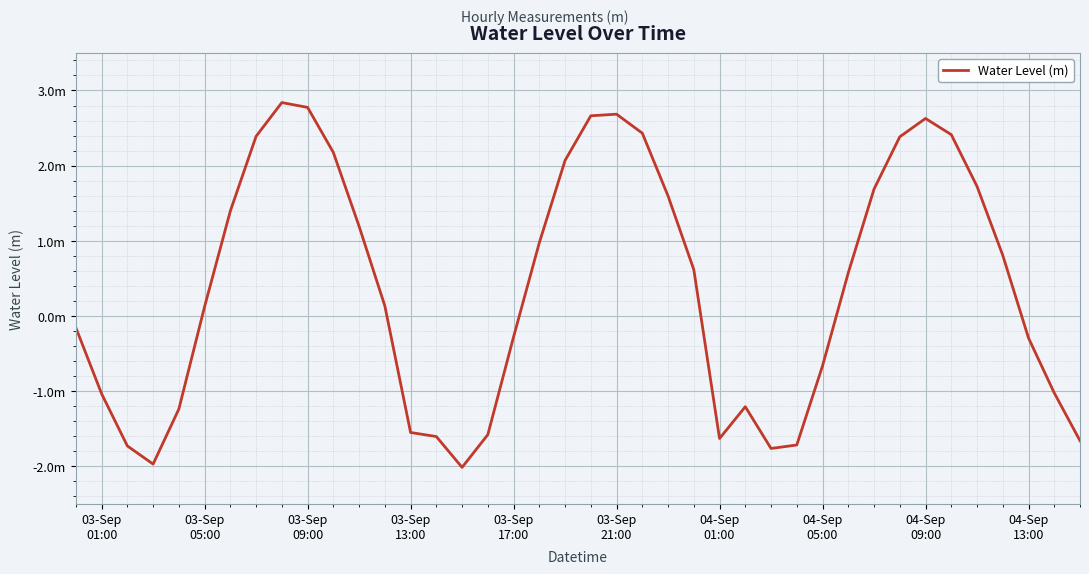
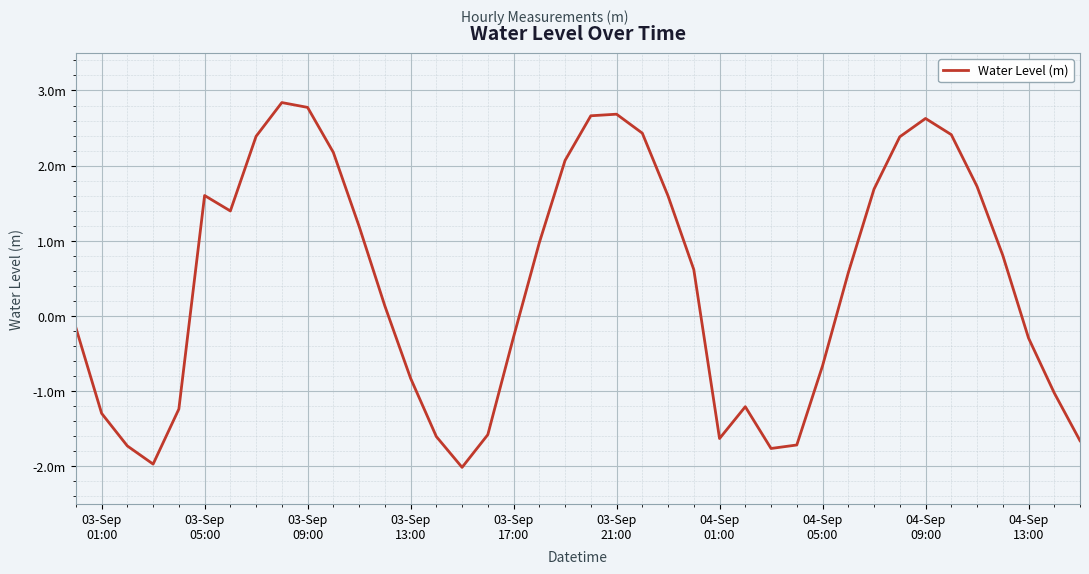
03-Sep 01:00: -1.0m -> -1.3m
03-Sep 05:00: 0.1m -> 1.6m
03-Sep 13:00: -1.5m -> -0.8m
